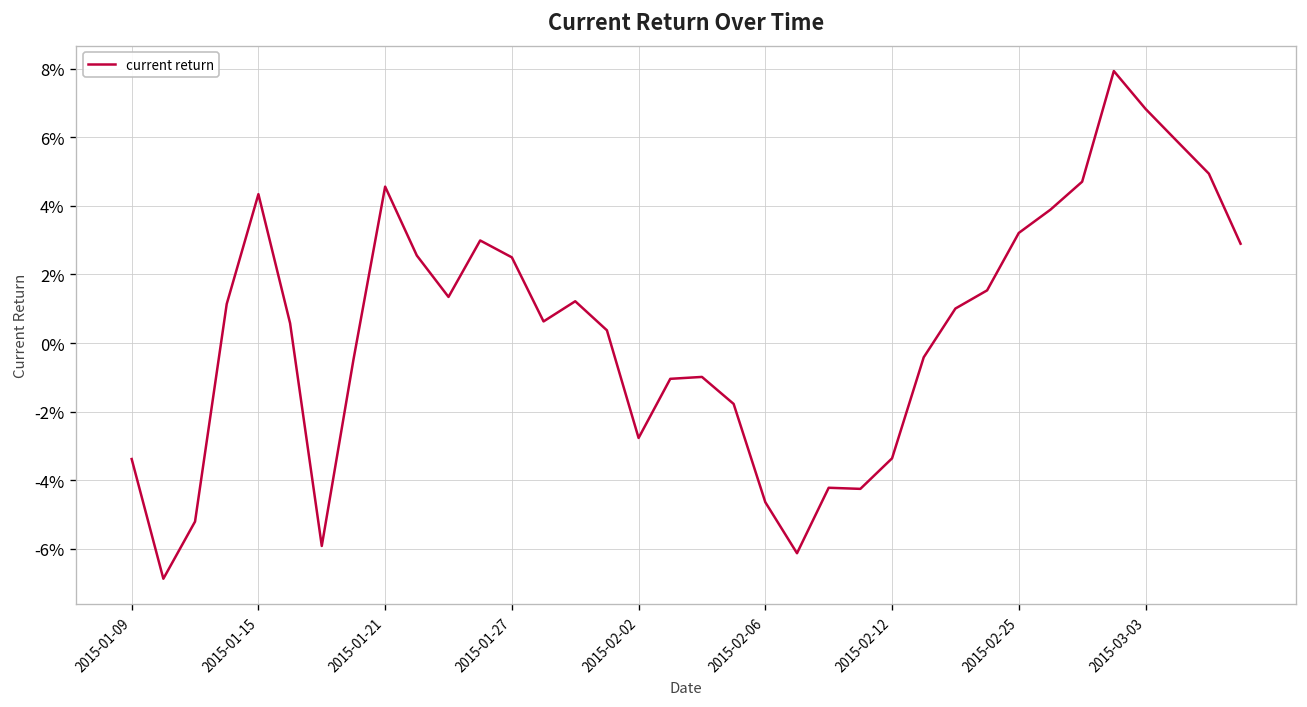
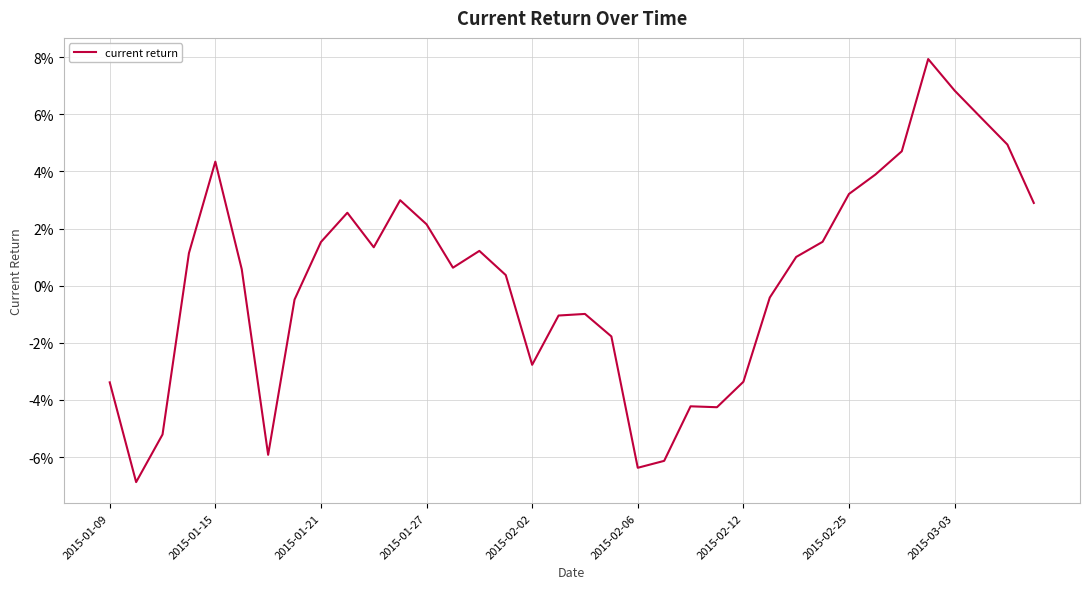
2015-01-21: 4.6% -> 1.5%
2015-01-27: 2.5% -> 2.1%
2015-02-06: -4.6% -> -6.4%
